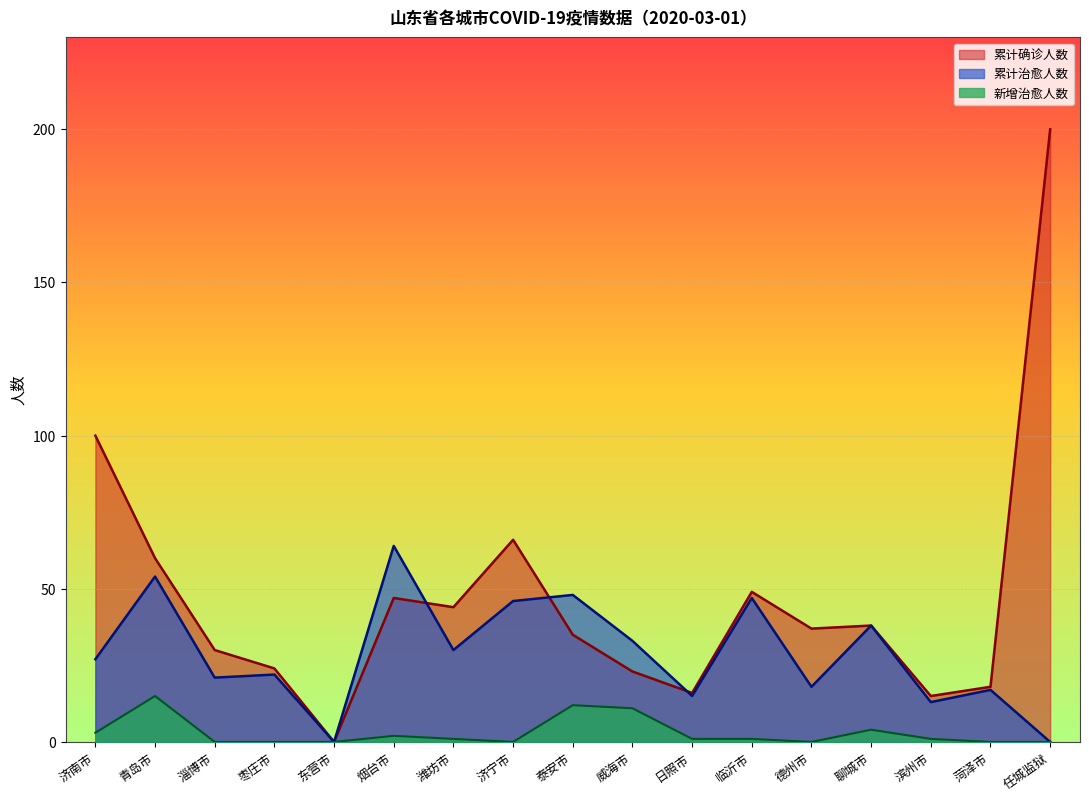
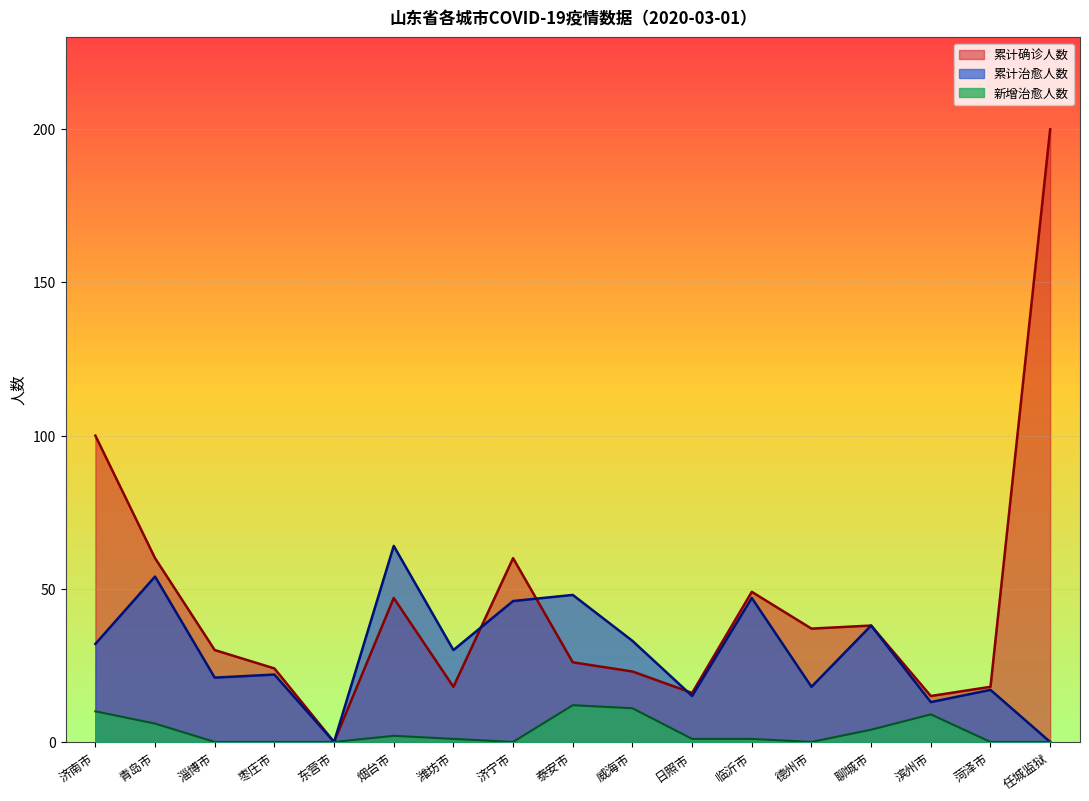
累计治愈人数, 济南市: 27 -> 32
新增治愈人数, 济南市: 3 -> 10
新增治愈人数, 青岛市: 15 -> 6
累计确诊人数, 潍坊市: 44 -> 18
累计确诊人数, 济宁市: 66 -> 60
累计确诊人数, 泰安市: 35 -> 26
新增治愈人数, 滨州市: 1 -> 9
